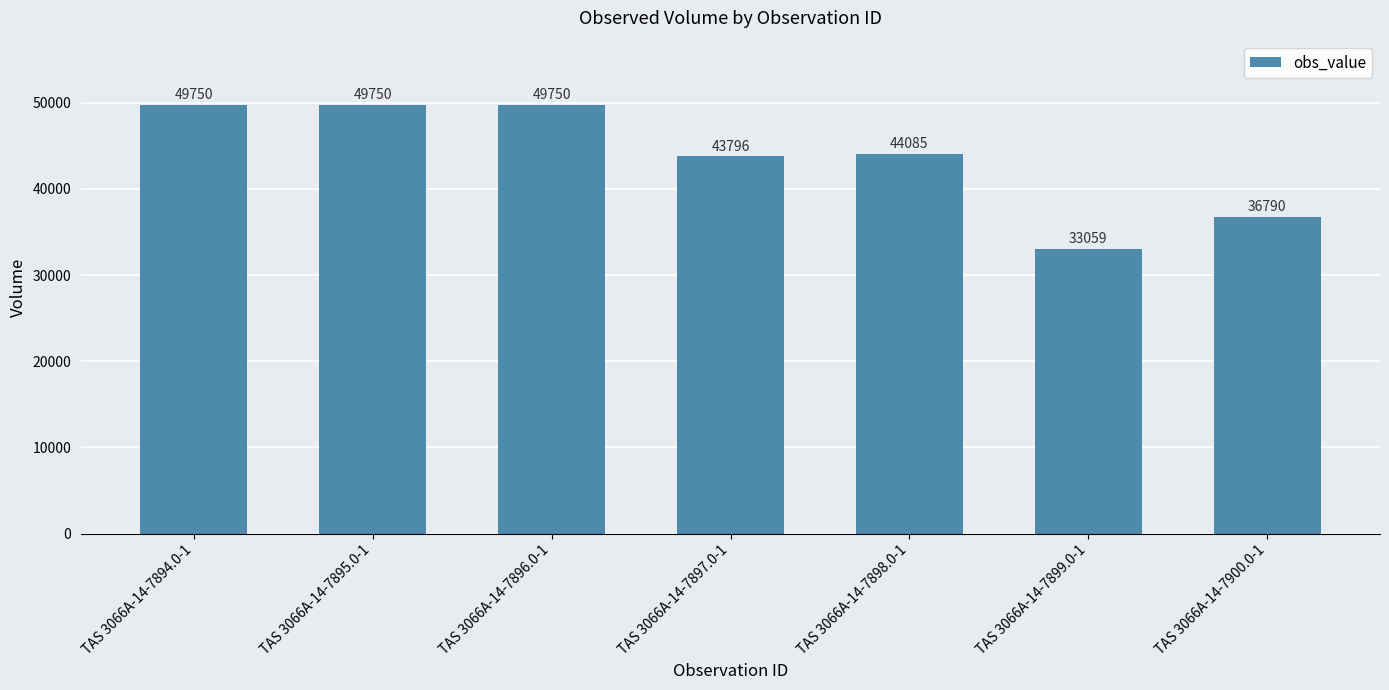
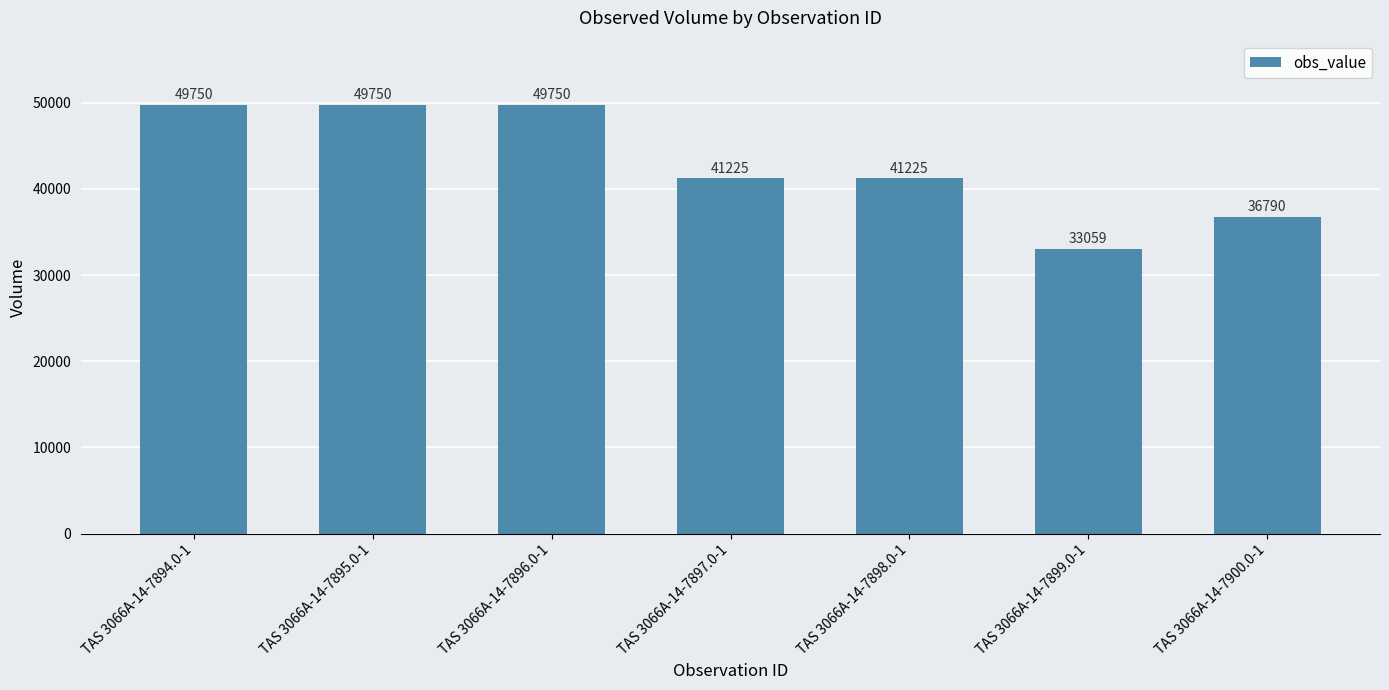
TAS 3066A-14-7897.0-1: 43796 -> 41225
TAS 3066A-14-7898.0-1: 44085 -> 41225
